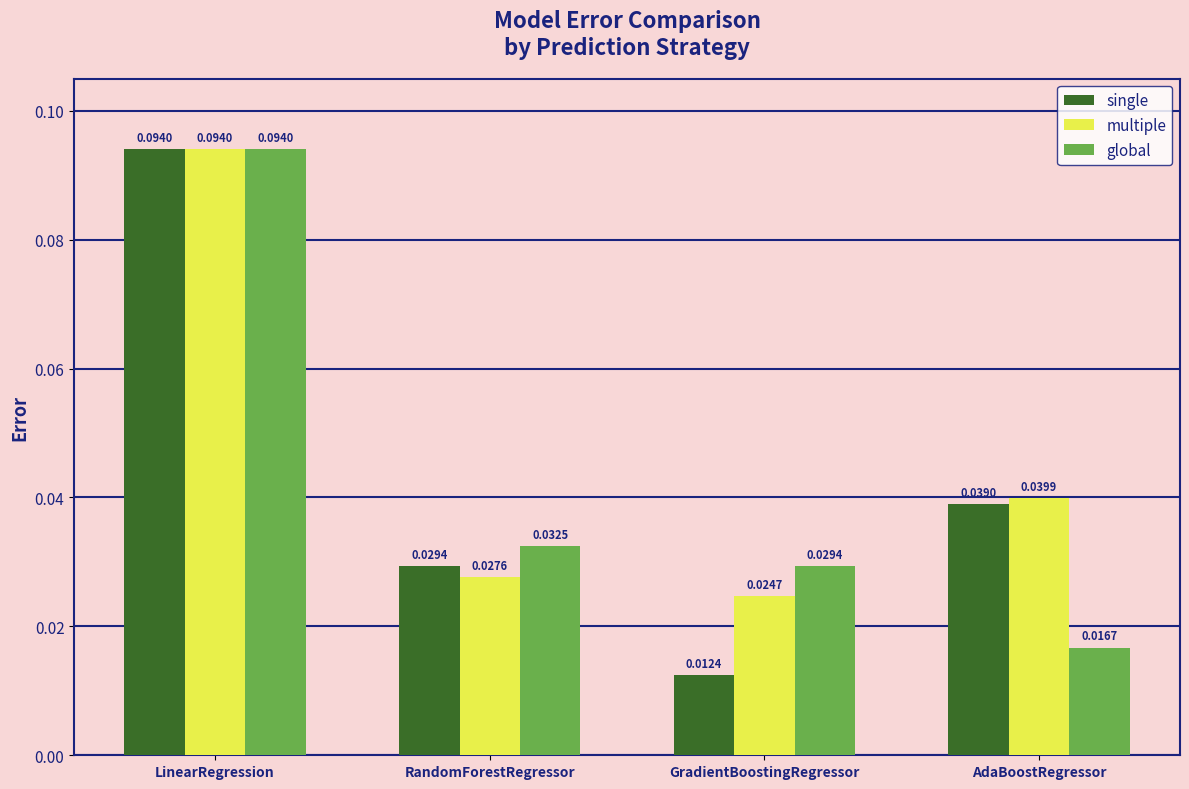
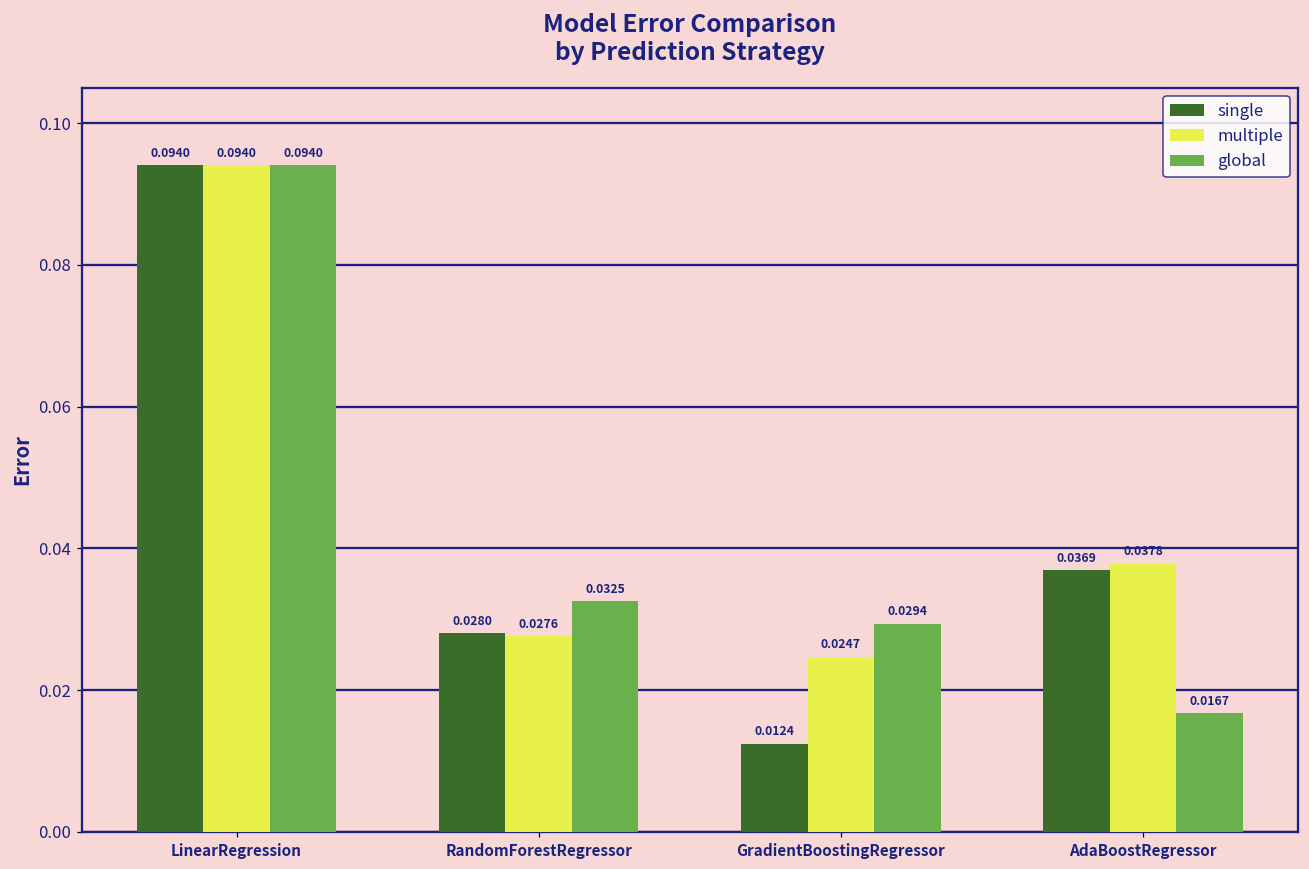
single, RandomForestRegressor: 0.0294 -> 0.0280
single, AdaBoostRegressor: 0.0390 -> 0.0369
multiple, AdaBoostRegressor: 0.0399 -> 0.0378
